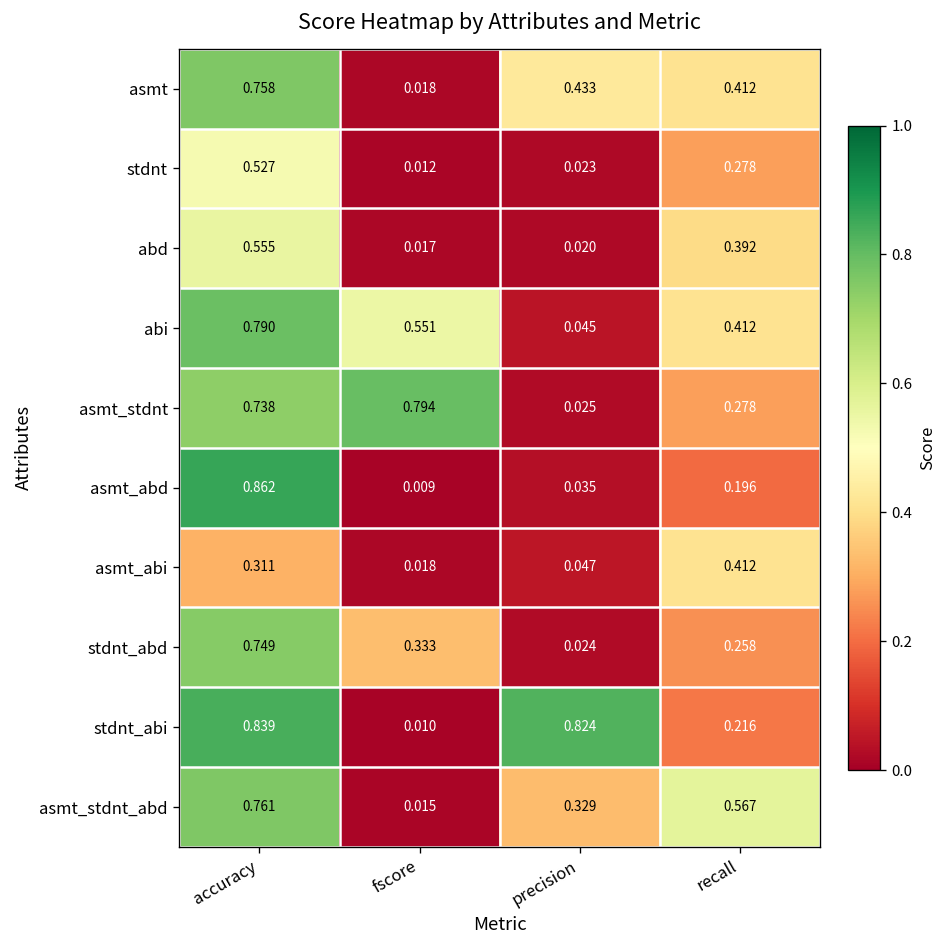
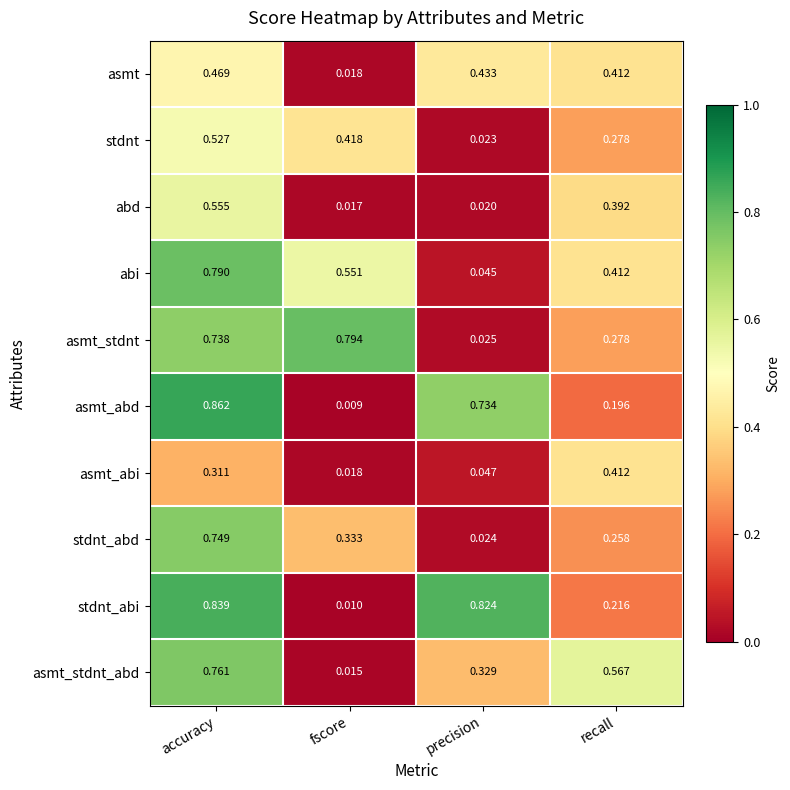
asmt, accuracy: 0.758 -> 0.469
stdnt, fscore: 0.012 -> 0.418
asmt_abd, precision: 0.035 -> 0.734
